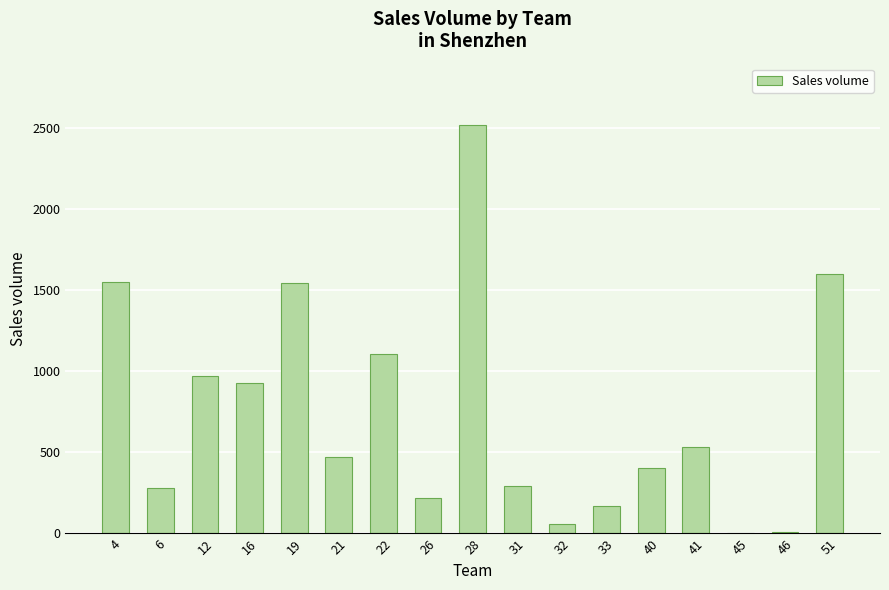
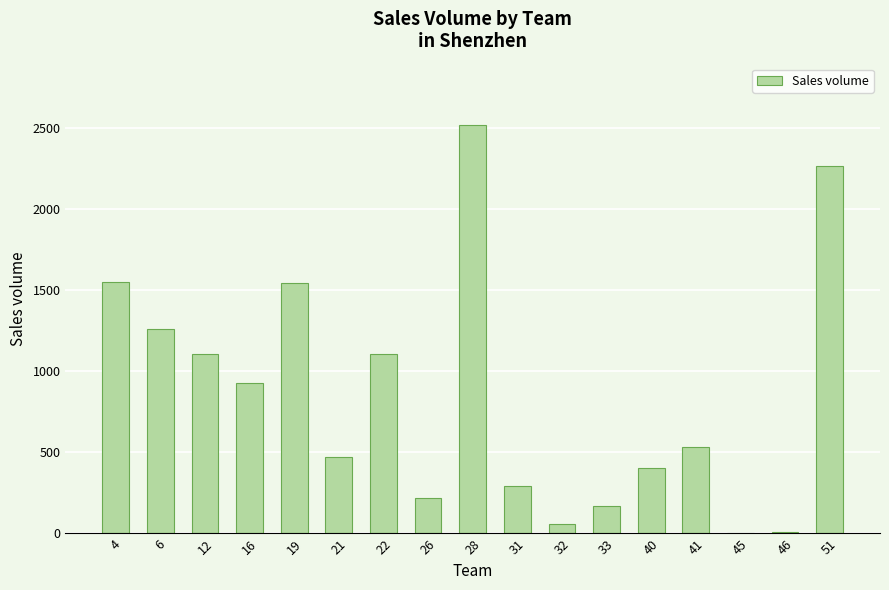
6: 280 -> 1260
12: 970 -> 1110
51: 1600 -> 2270
